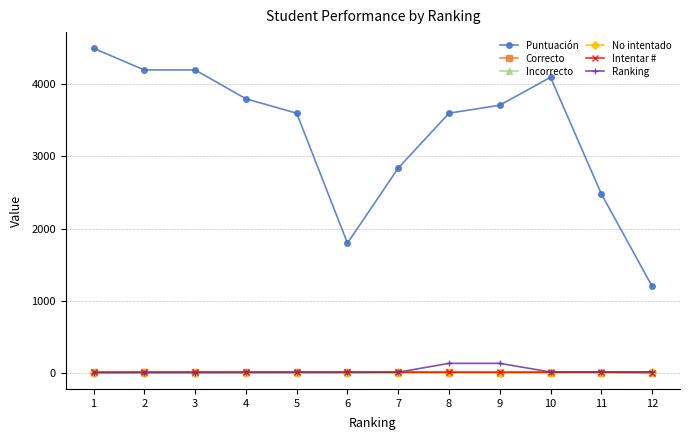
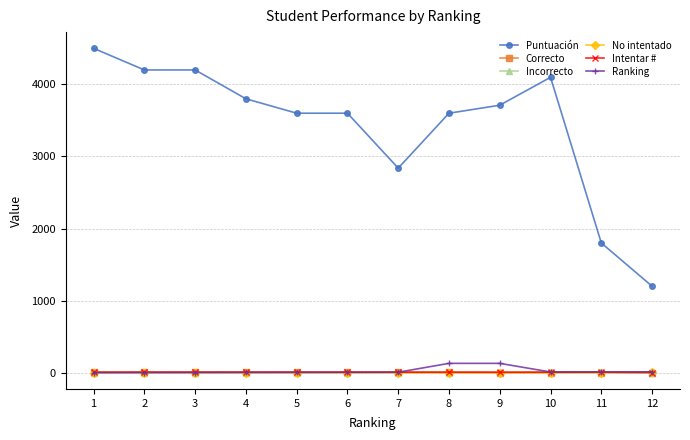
Puntuación, 6: 1800 -> 3600
Puntuación, 11: 2500 -> 1800
